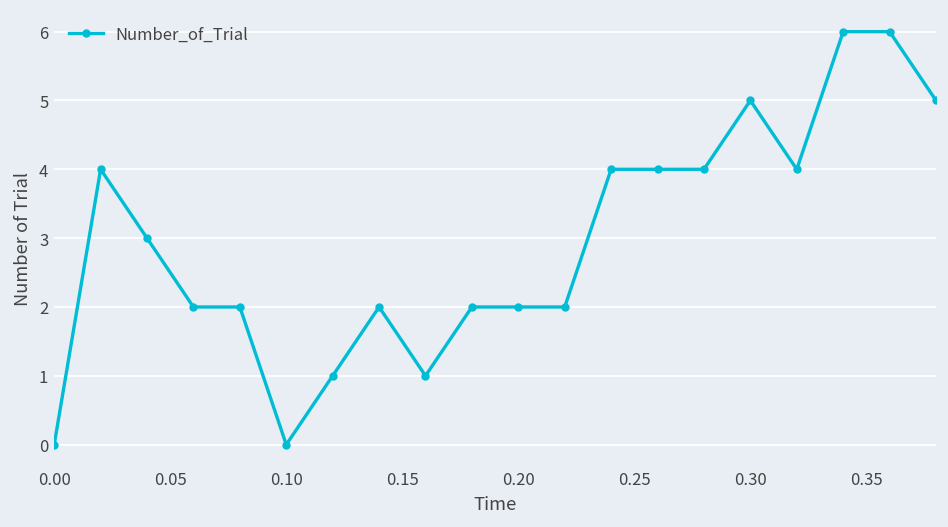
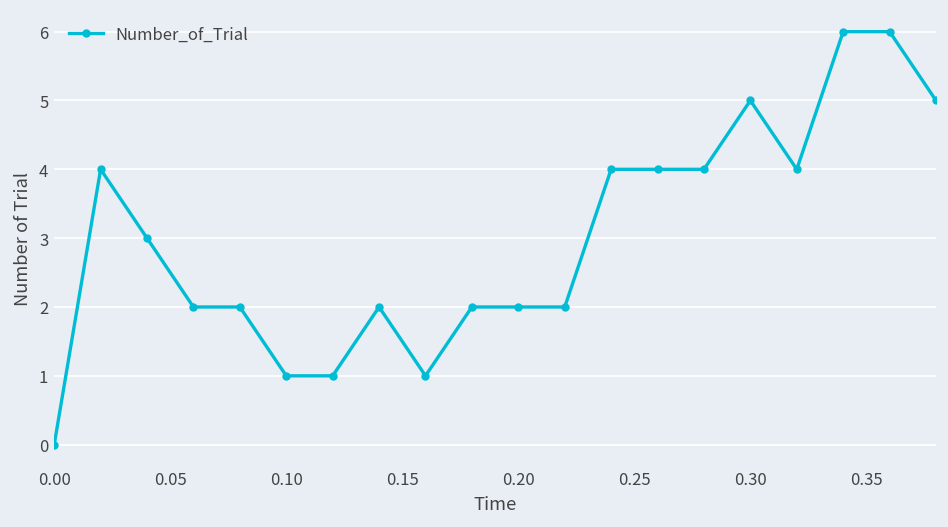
0.10: 0 -> 1
